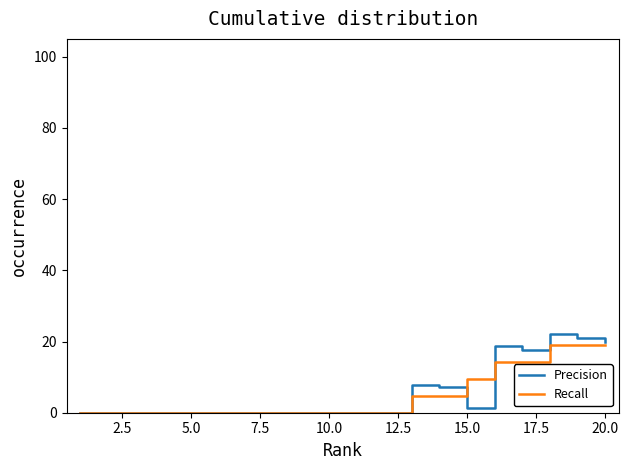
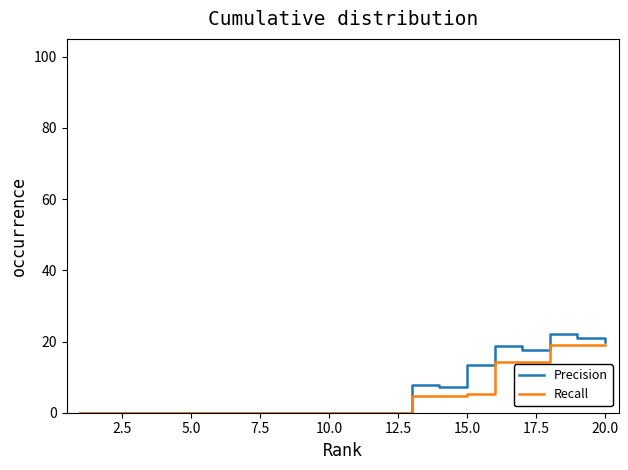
Precision, 15.0: 1 -> 13
Recall, 15.0: 10 -> 5
